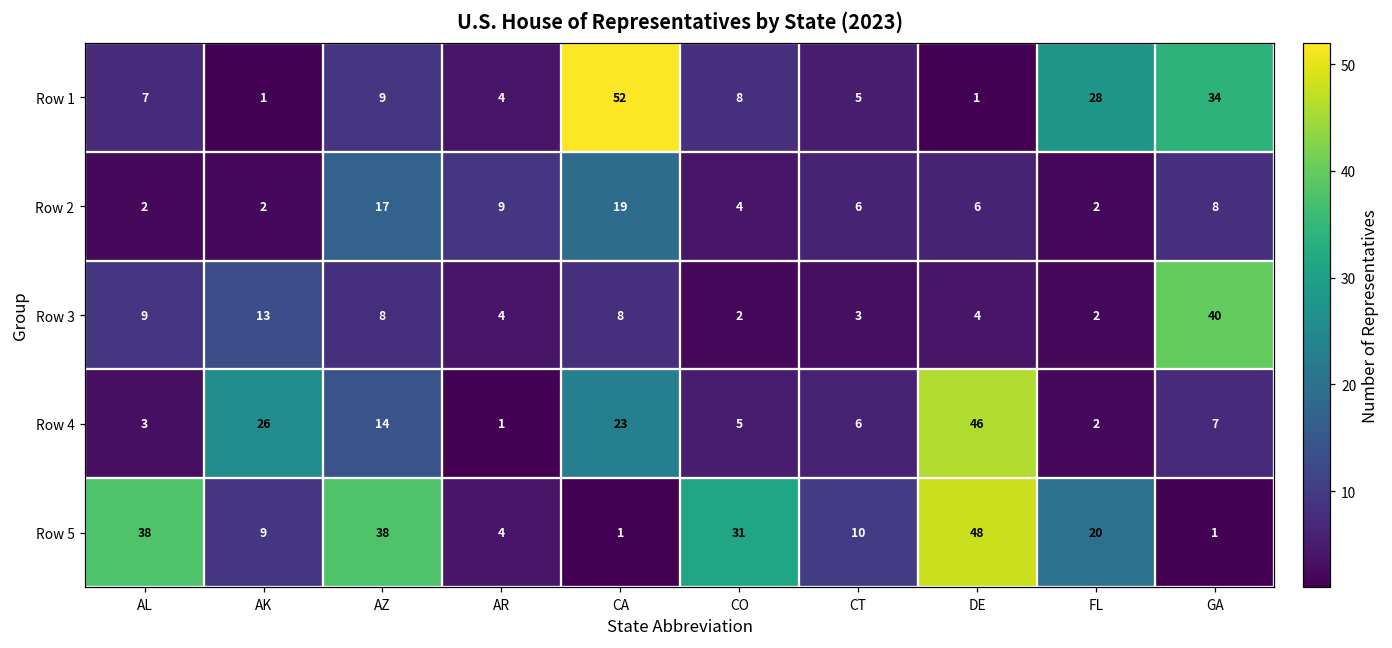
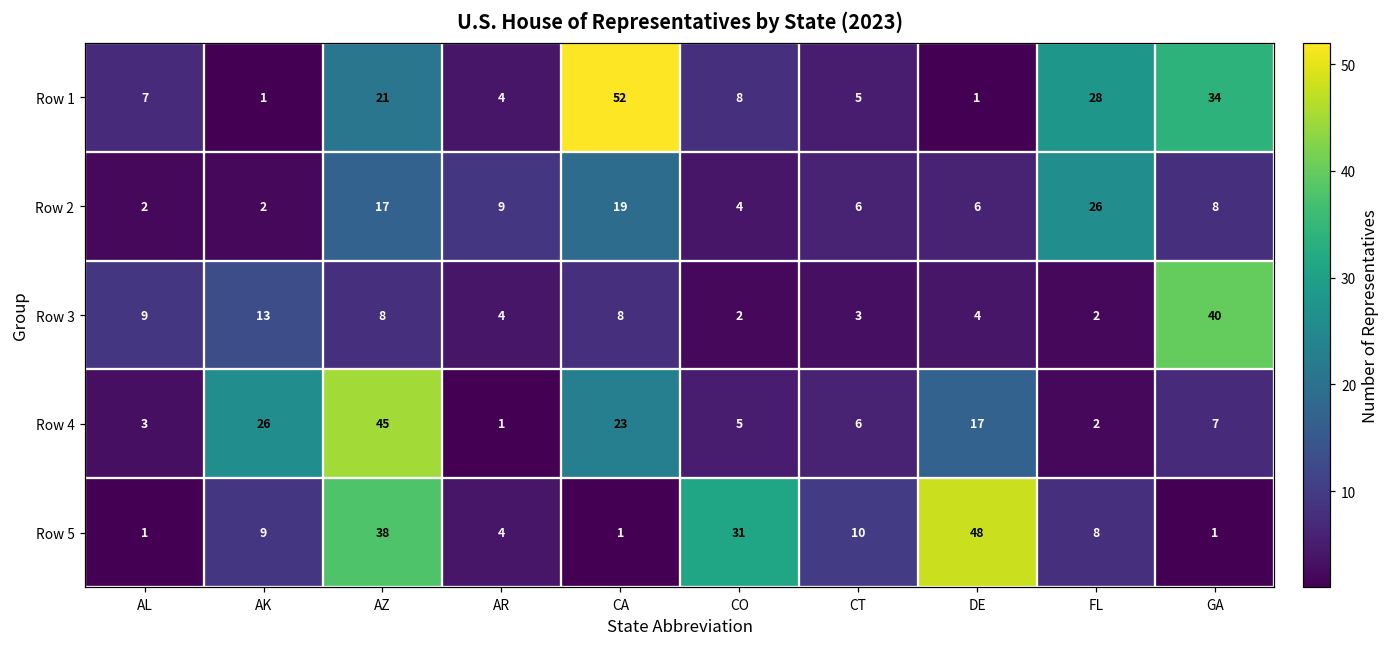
Row 1, AZ: 9 -> 21
Row 2, FL: 2 -> 26
Row 4, AZ: 14 -> 45
Row 4, DE: 46 -> 17
Row 5, AL: 38 -> 1
Row 5, FL: 20 -> 8
